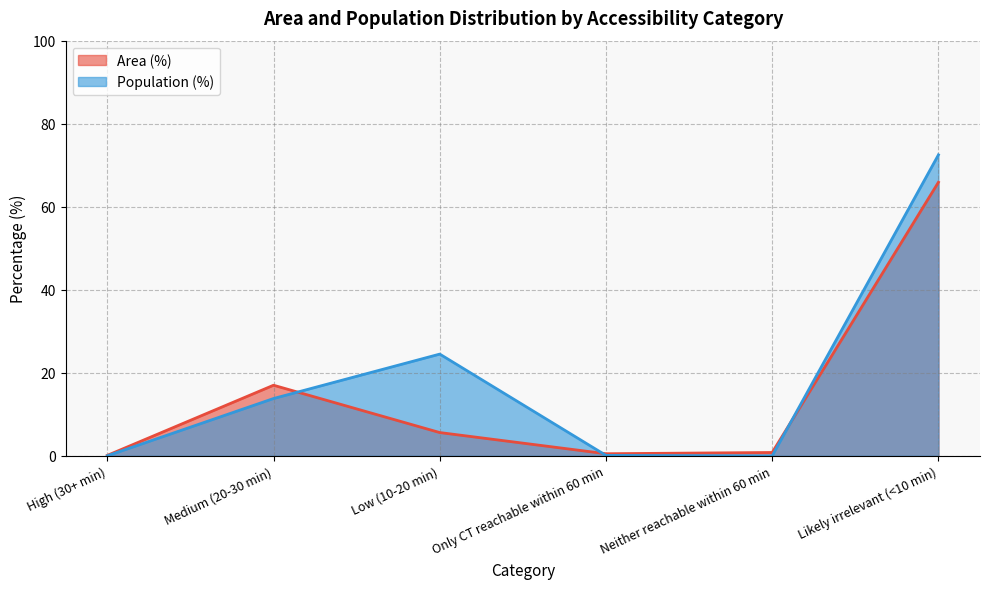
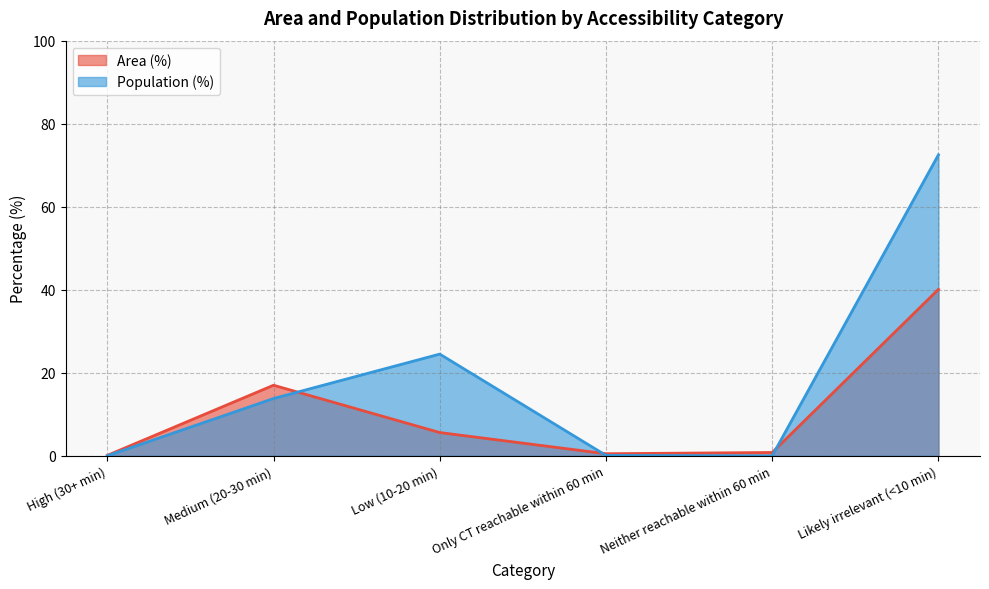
Area (%), Likely irrelevant (<10 min): 66 -> 40
